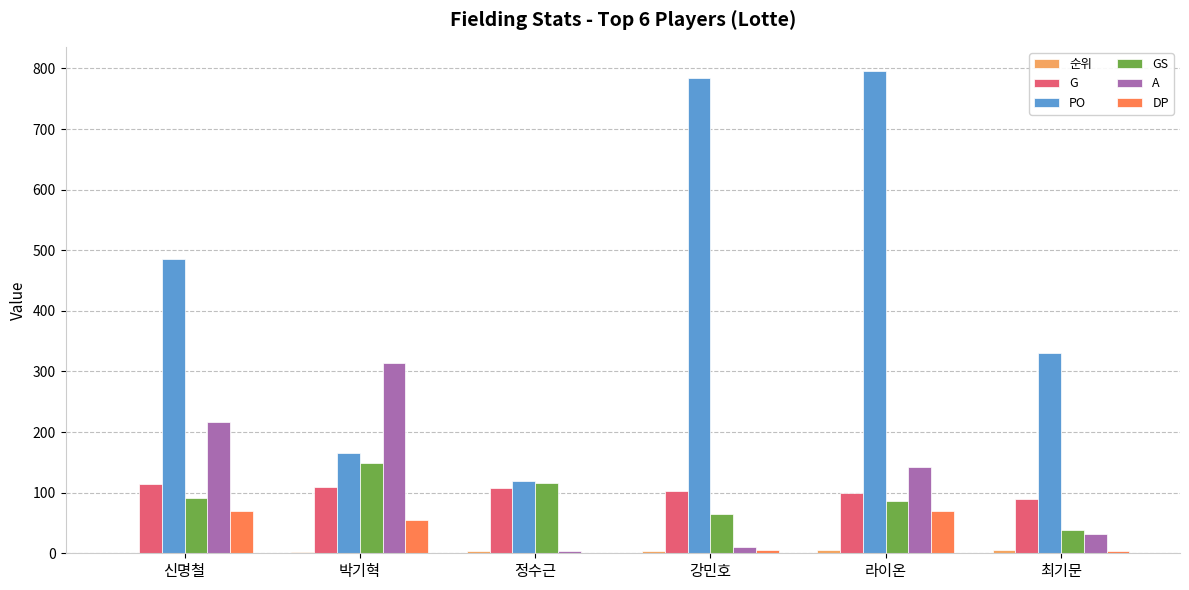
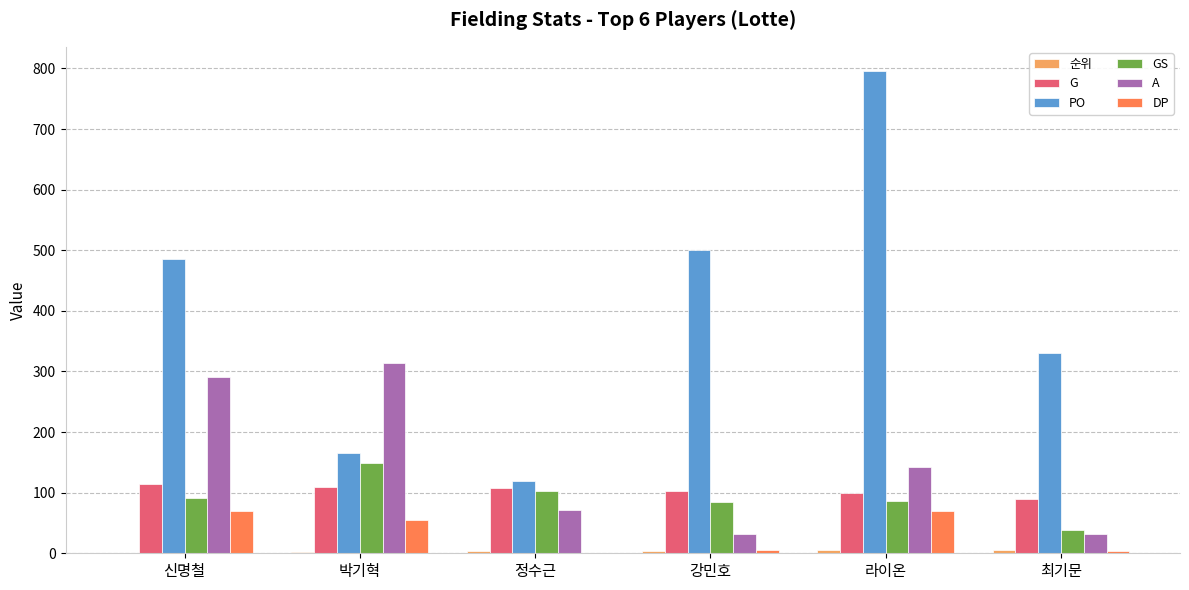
A, 신명철: 220 -> 290
GS, 정수근: 120 -> 100
A, 정수근: 0 -> 70
PO, 강민호: 790 -> 500
GS, 강민호: 70 -> 80
A, 강민호: 10 -> 30
